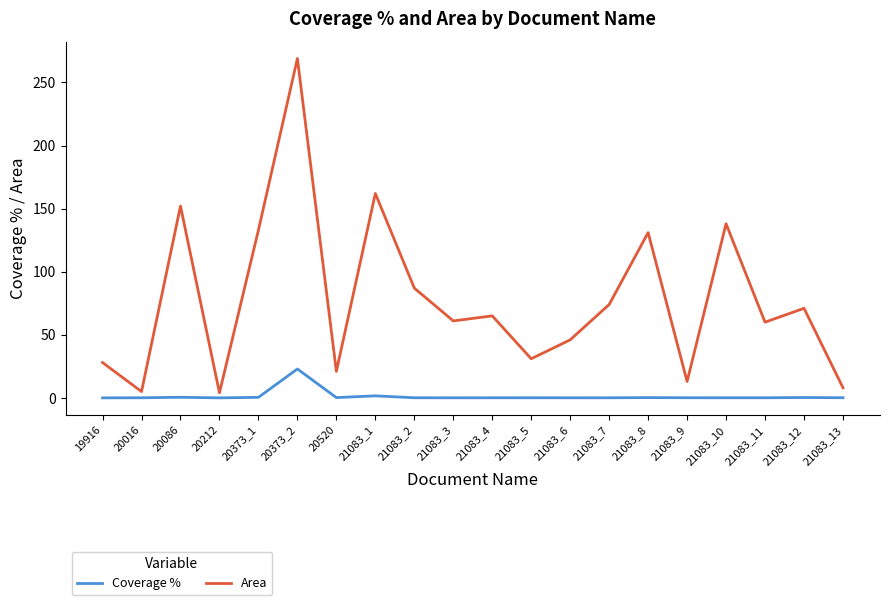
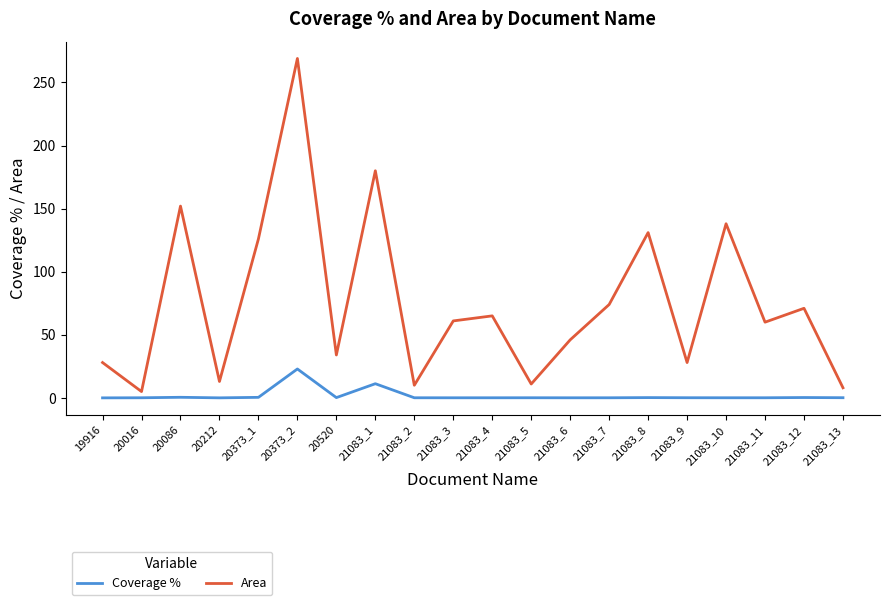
Area, 20212: 4 -> 13
Area, 20373_1: 133 -> 126
Area, 20520: 21 -> 34
Coverage %, 21083_1: 2 -> 11
Area, 21083_1: 162 -> 180
Area, 21083_2: 87 -> 10
Area, 21083_5: 31 -> 11
Area, 21083_9: 13 -> 28
